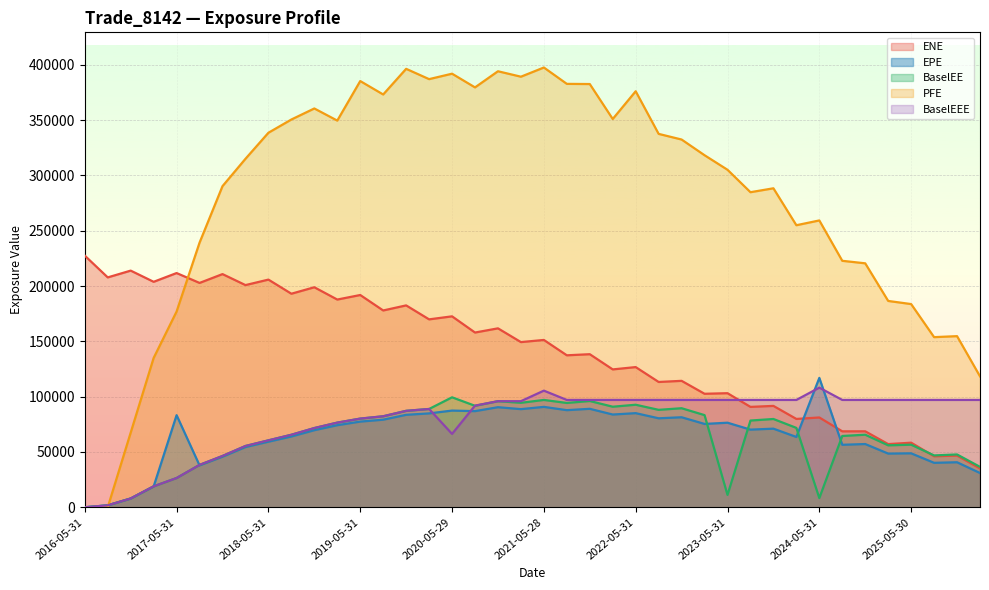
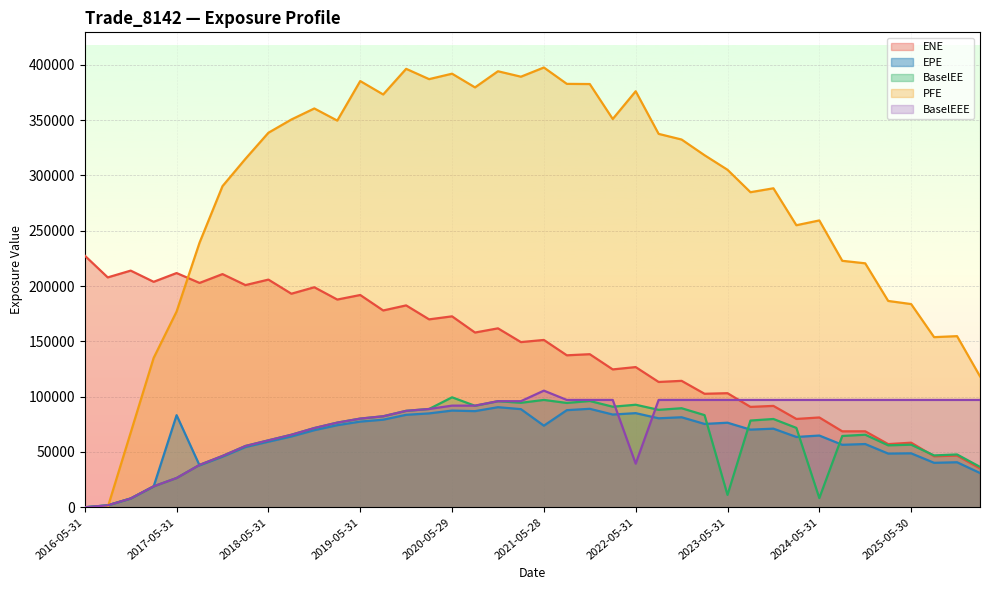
BaselEEE, 2020-05-29: 66000 -> 92000
EPE, 2021-05-28: 91000 -> 74000
BaselEEE, 2022-05-31: 97000 -> 39000
EPE, 2024-05-31: 117000 -> 65000
BaselEEE, 2024-05-31: 108000 -> 97000
